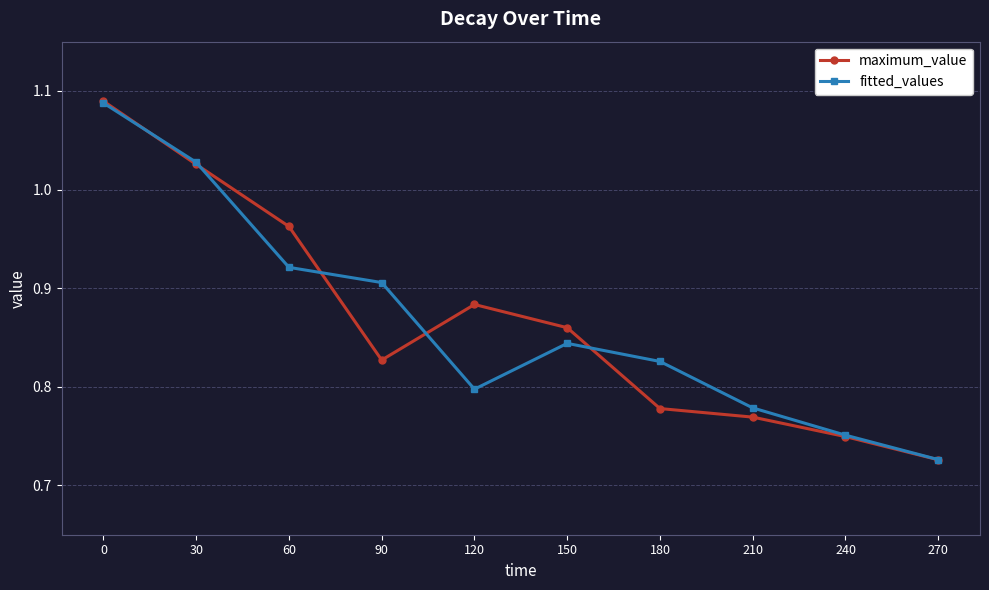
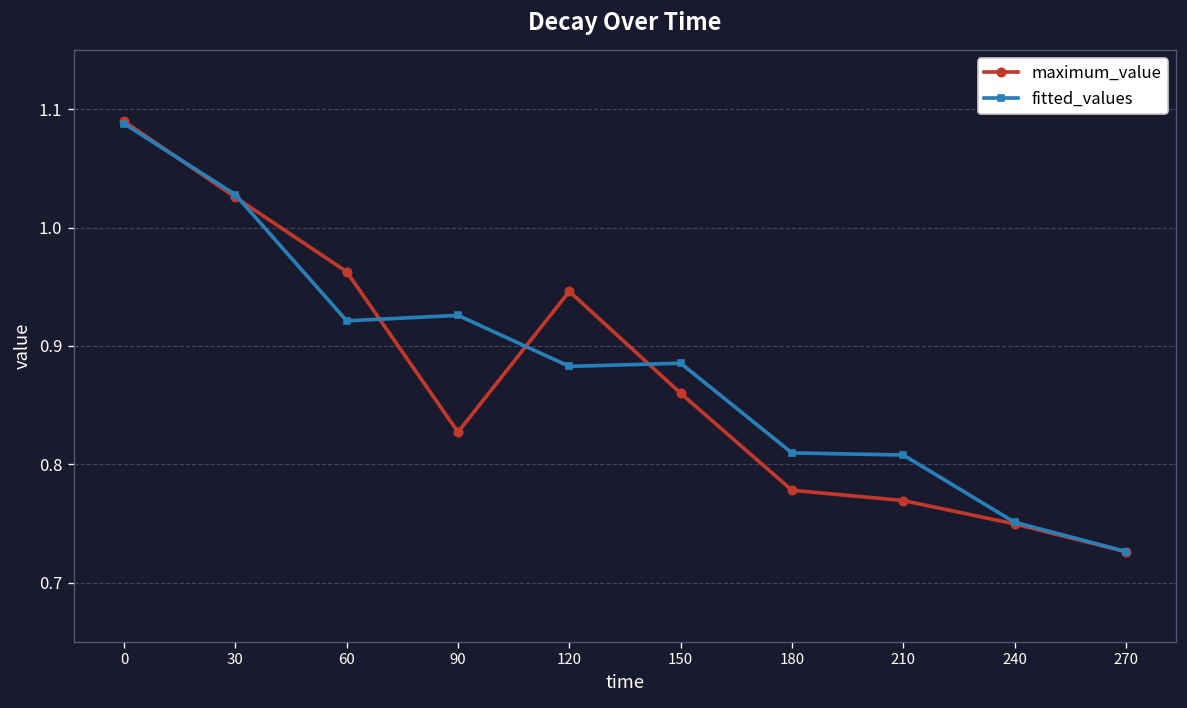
fitted_values, 90: 0.91 -> 0.93
maximum_value, 120: 0.88 -> 0.95
fitted_values, 120: 0.80 -> 0.88
fitted_values, 150: 0.84 -> 0.89
fitted_values, 180: 0.83 -> 0.81
fitted_values, 210: 0.78 -> 0.81
